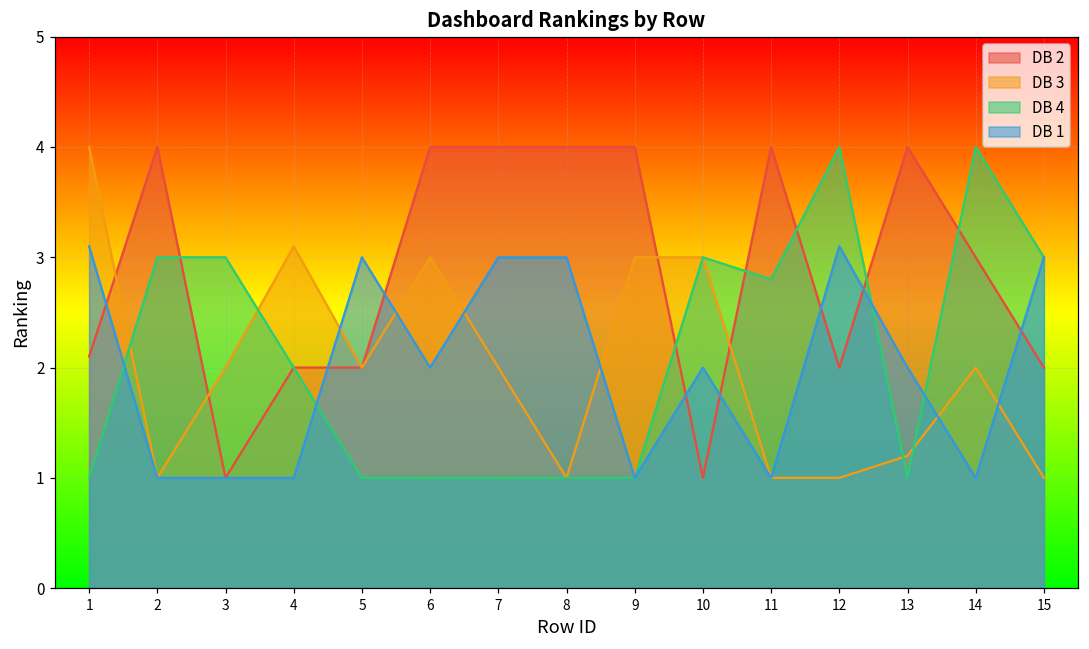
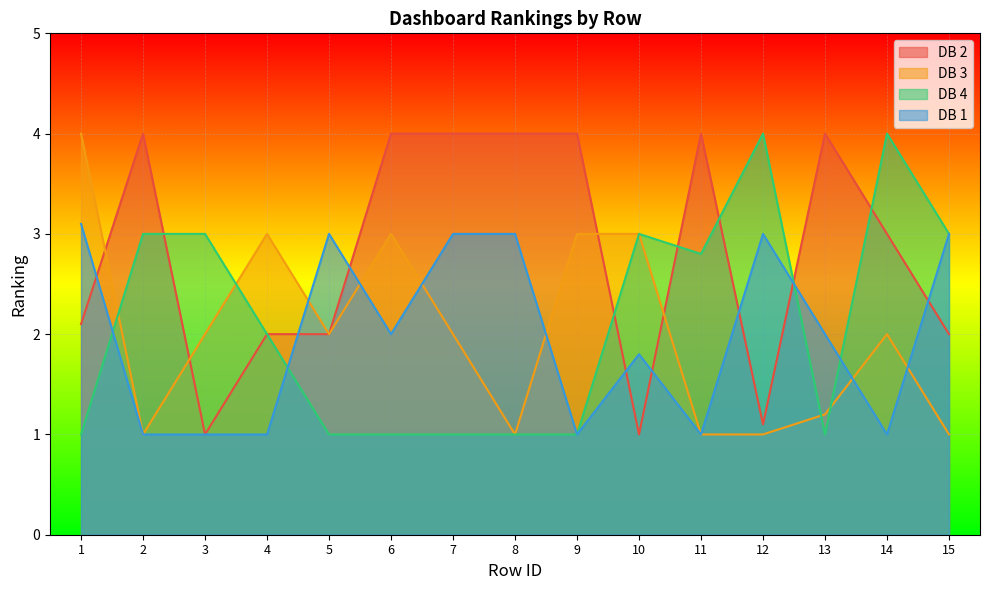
DB 3, 4: 3.1 -> 3.0
DB 1, 10: 2.0 -> 1.8
DB 2, 12: 2.0 -> 1.1
DB 1, 12: 3.1 -> 3.0
